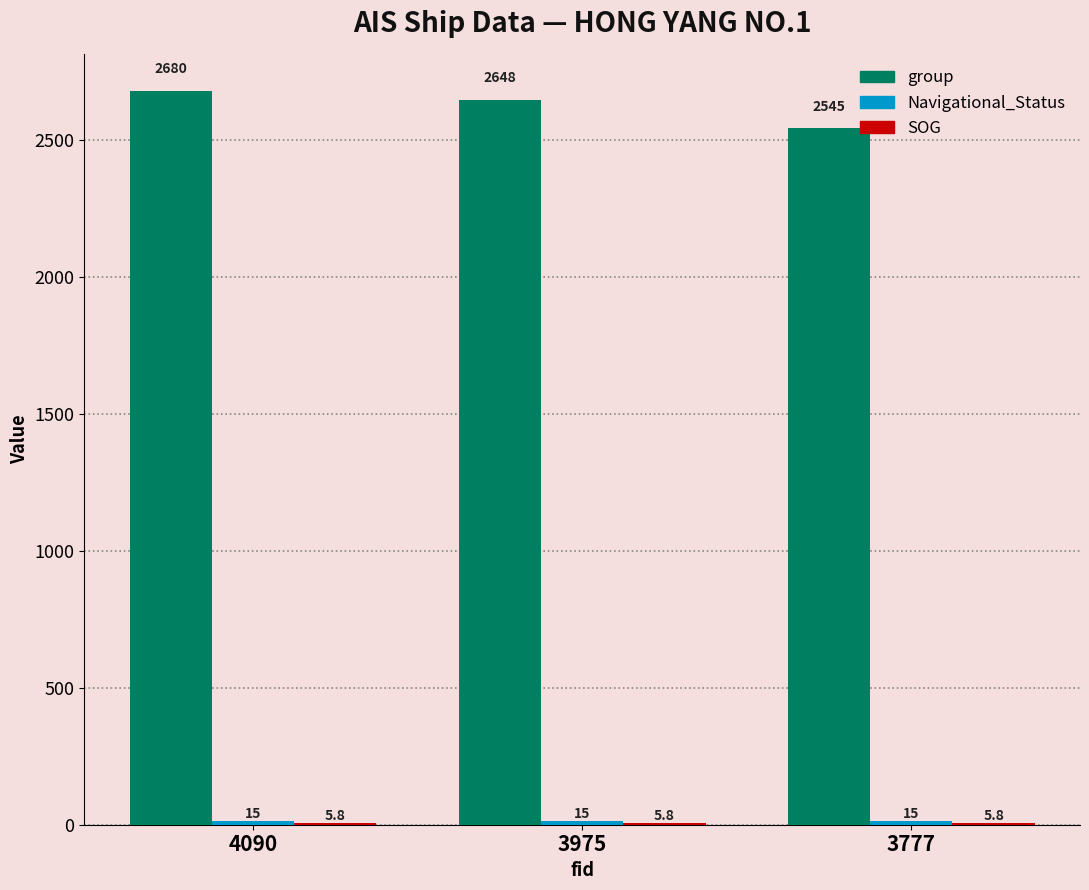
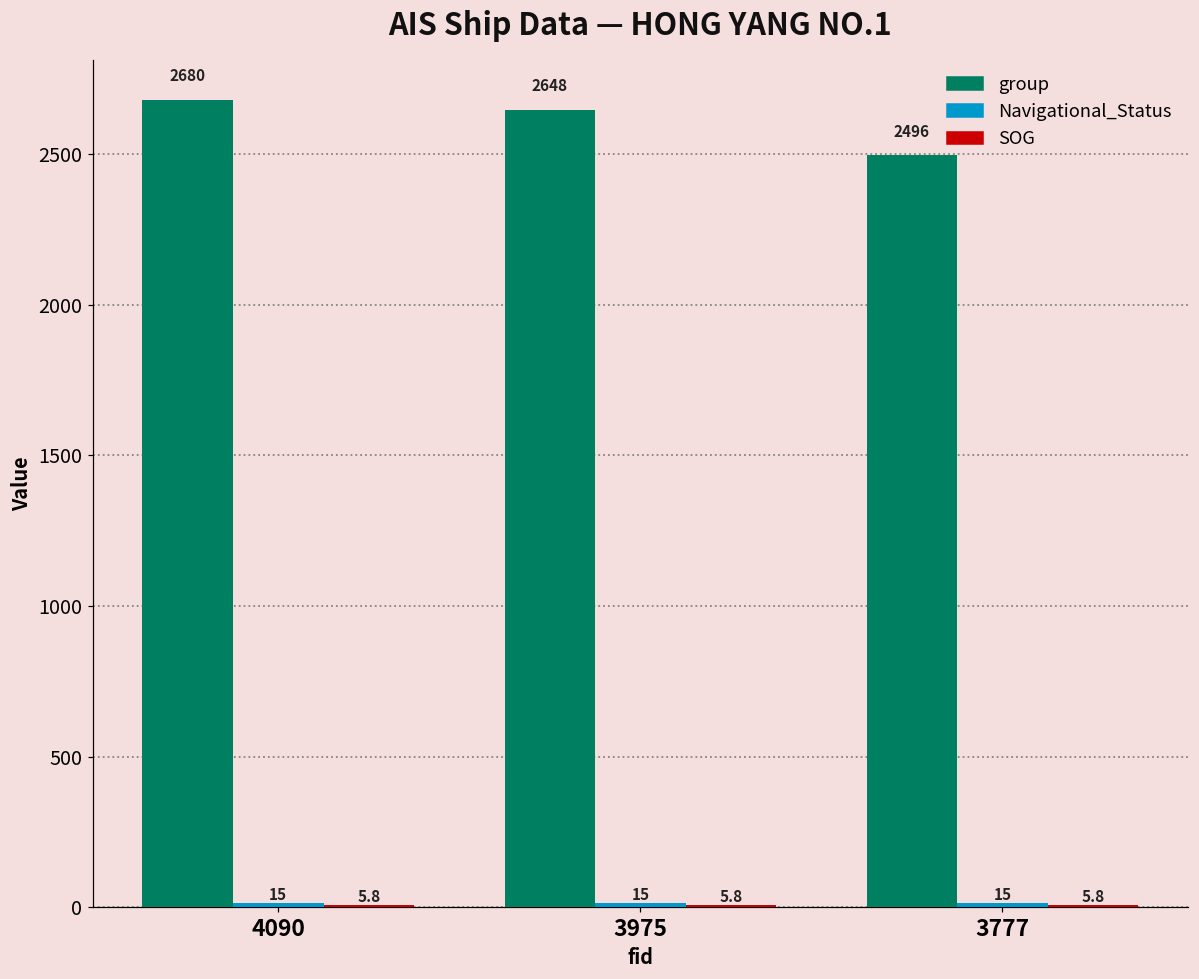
group, 3777: 2545 -> 2496
